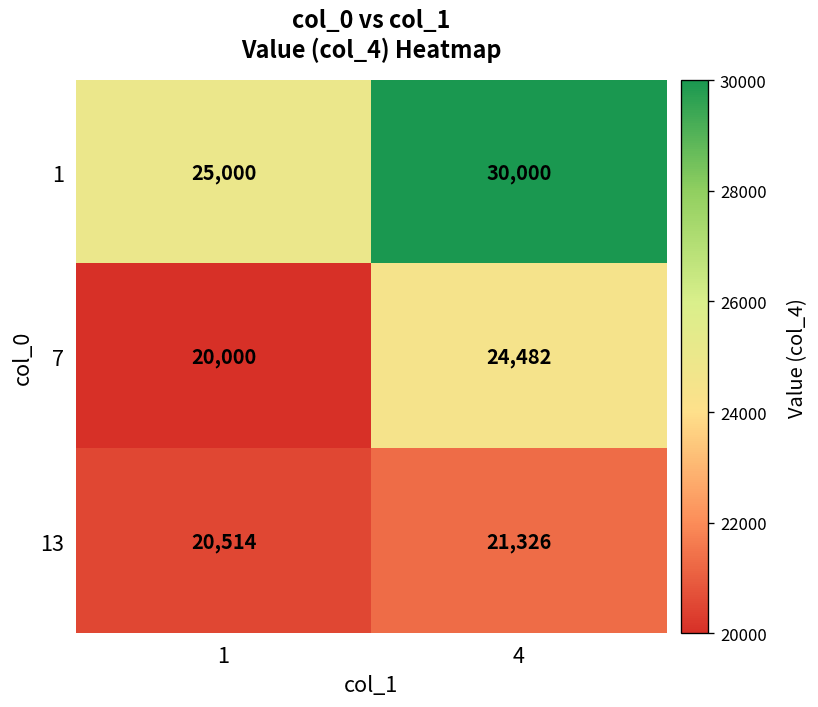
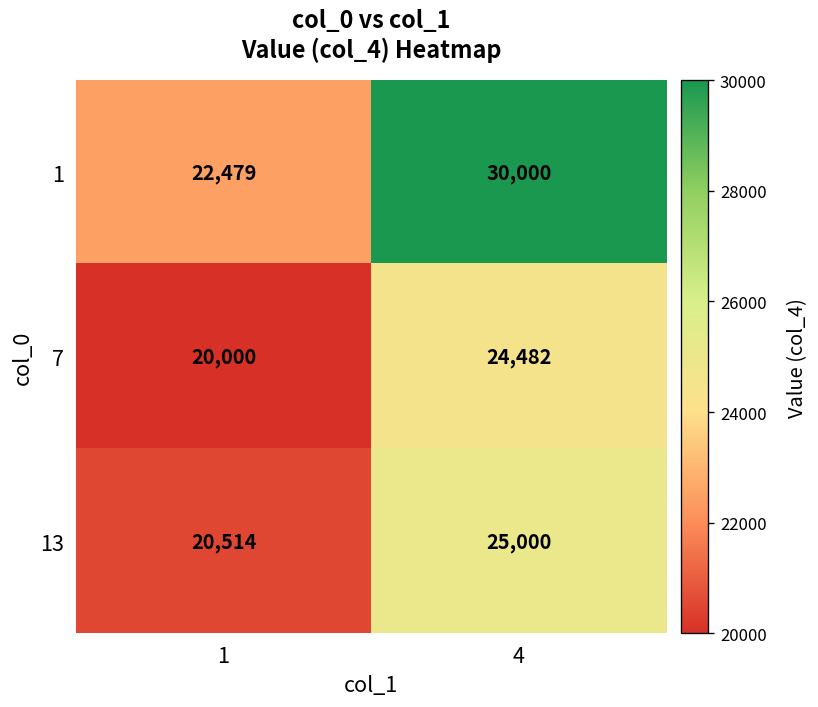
1, 1: 25,000 -> 22,479
13, 4: 21,326 -> 25,000
